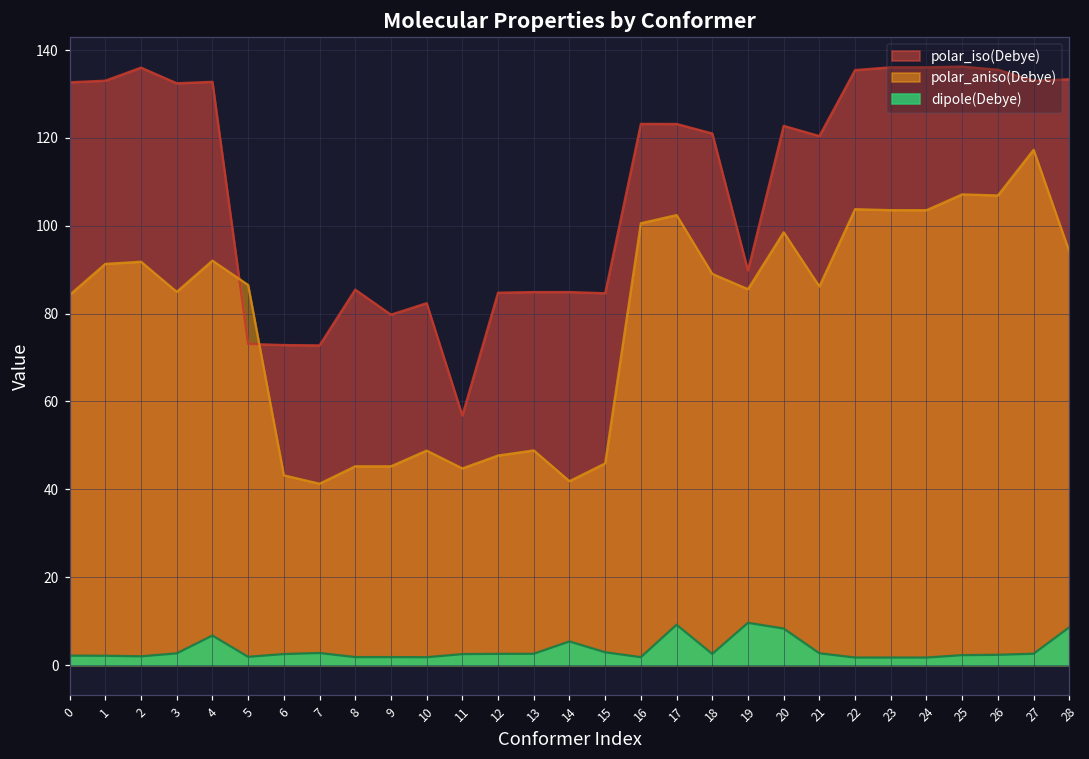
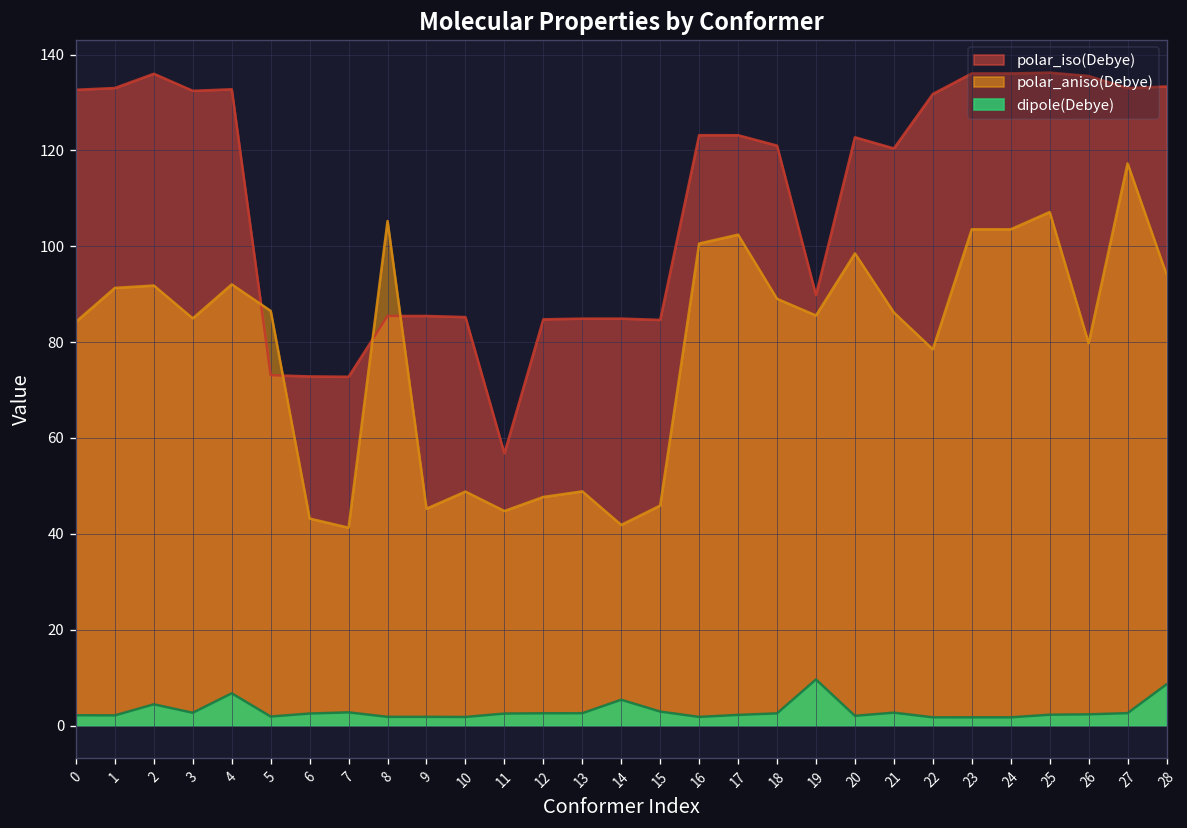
dipole(Debye), 2: 2 -> 4
polar_aniso(Debye), 8: 45 -> 105
polar_iso(Debye), 9: 80 -> 85
polar_iso(Debye), 10: 82 -> 85
dipole(Debye), 17: 9 -> 2
dipole(Debye), 20: 8 -> 2
polar_iso(Debye), 22: 135 -> 132
polar_aniso(Debye), 22: 104 -> 79
polar_aniso(Debye), 26: 107 -> 80
